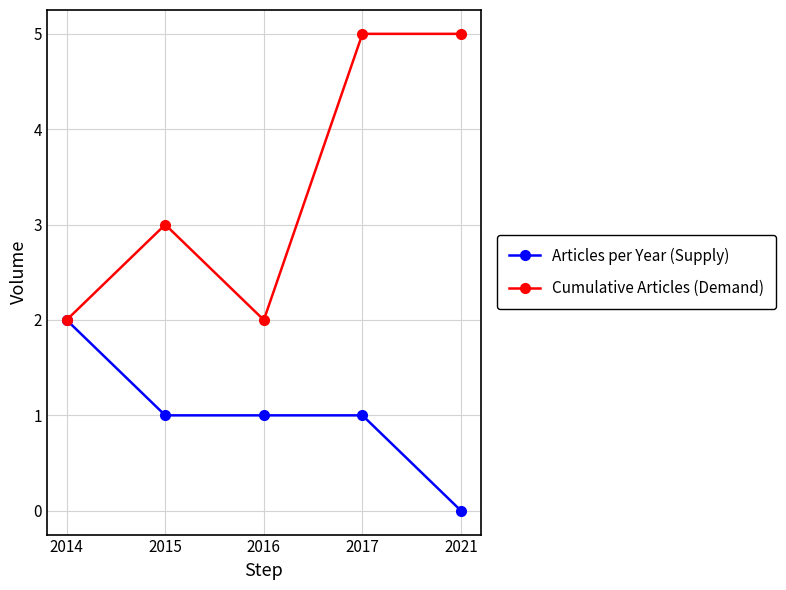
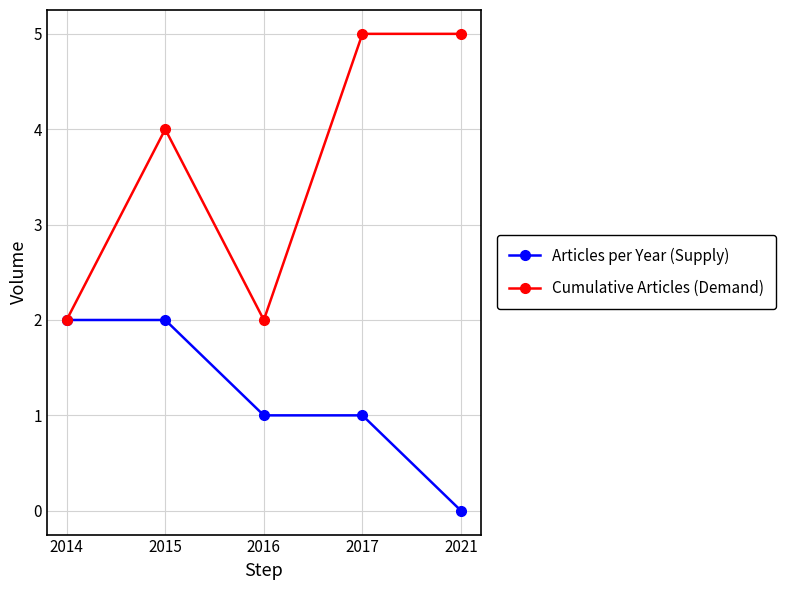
Articles per Year (Supply), 2015: 1 -> 2
Cumulative Articles (Demand), 2015: 3 -> 4
